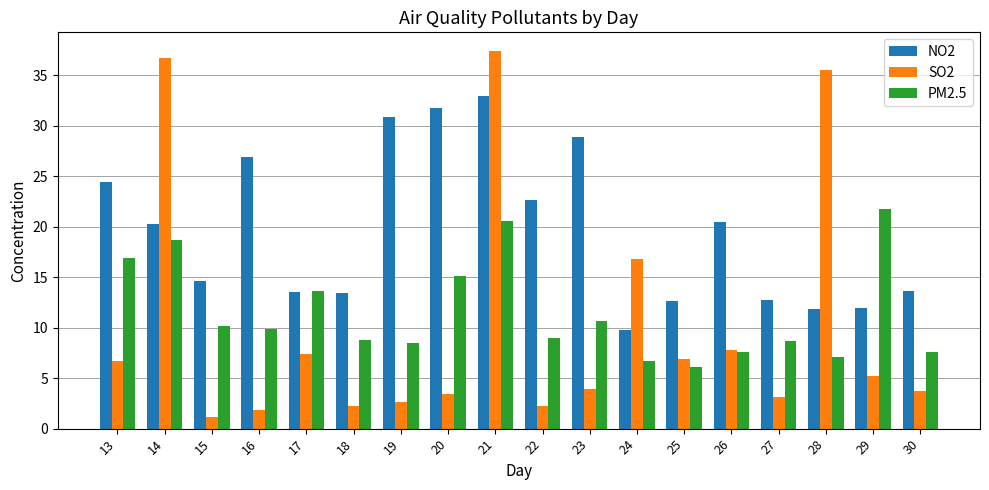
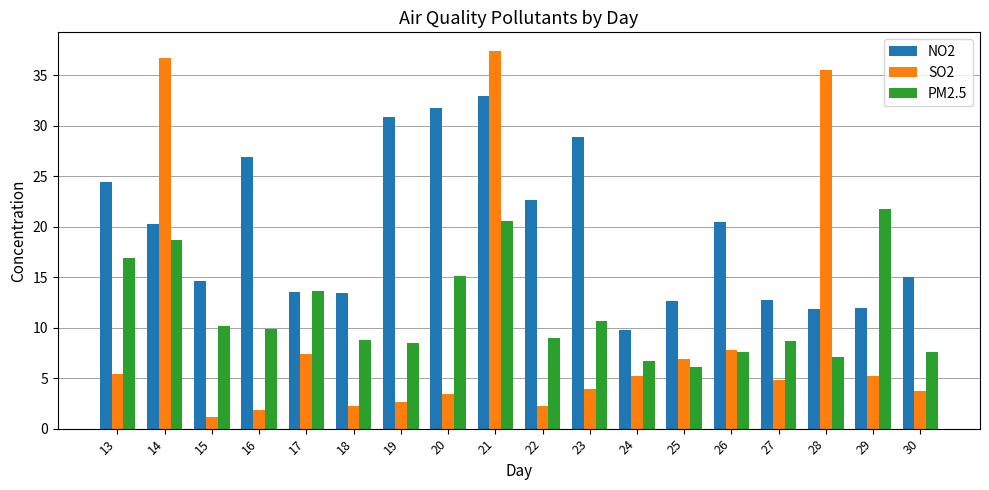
SO2, 13: 6.7 -> 5.4
SO2, 24: 16.8 -> 5.3
SO2, 27: 3.2 -> 4.8
NO2, 30: 13.6 -> 15.1
